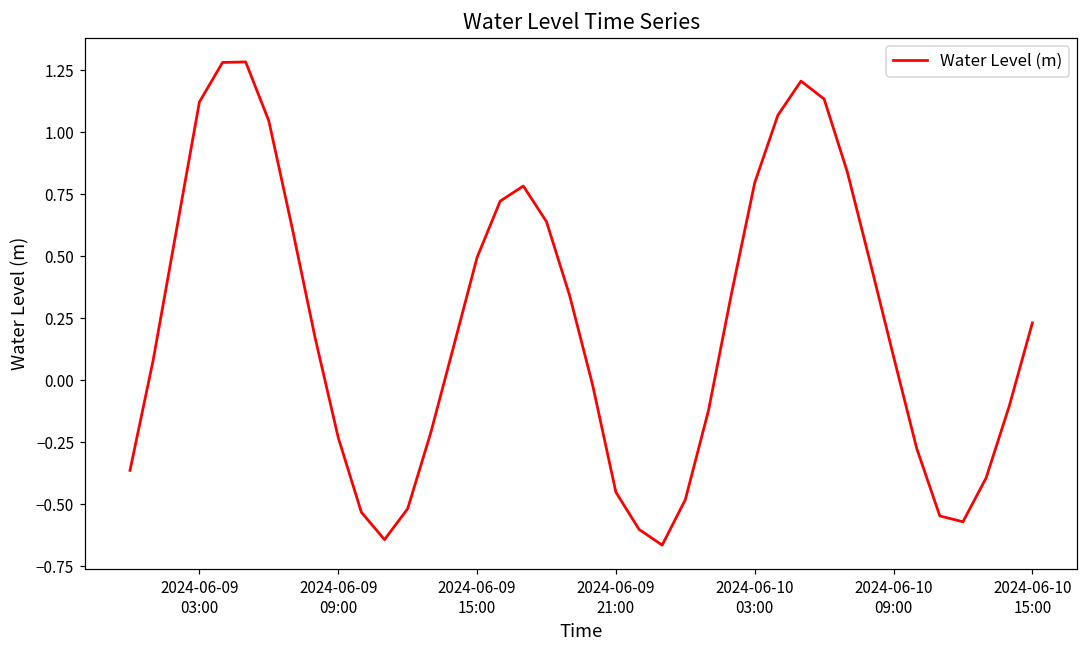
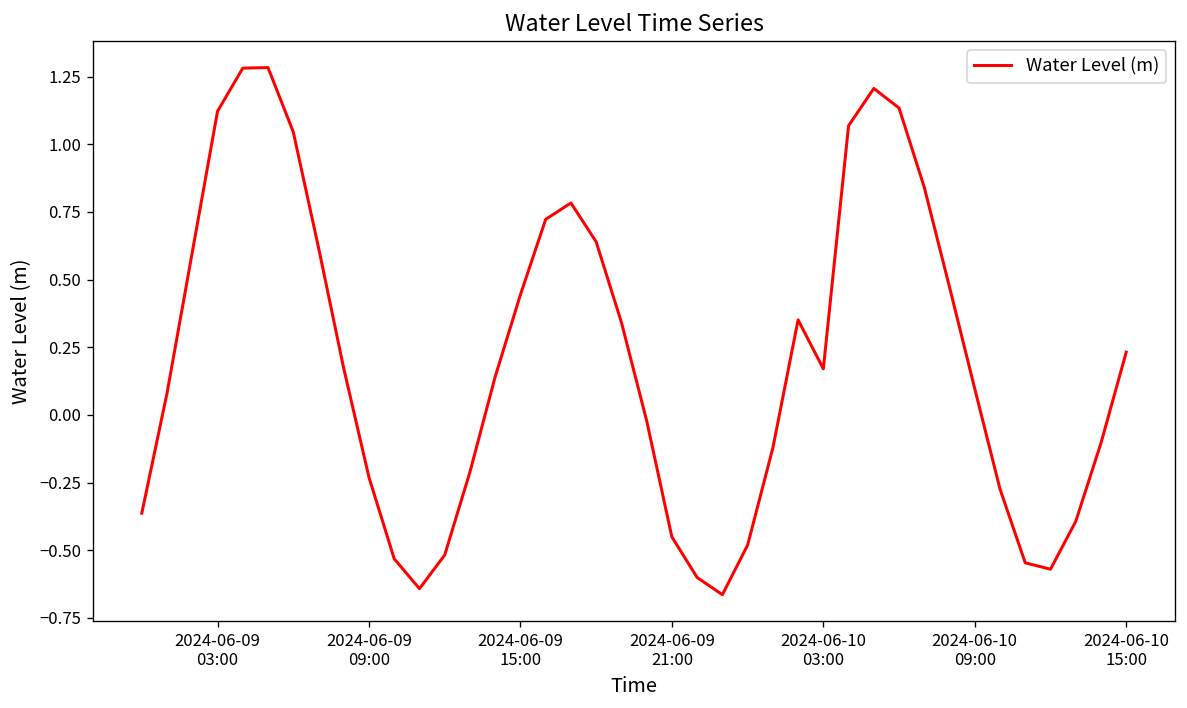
2024-06-09 15:00: 0.50 -> 0.44
2024-06-10 03:00: 0.80 -> 0.17
